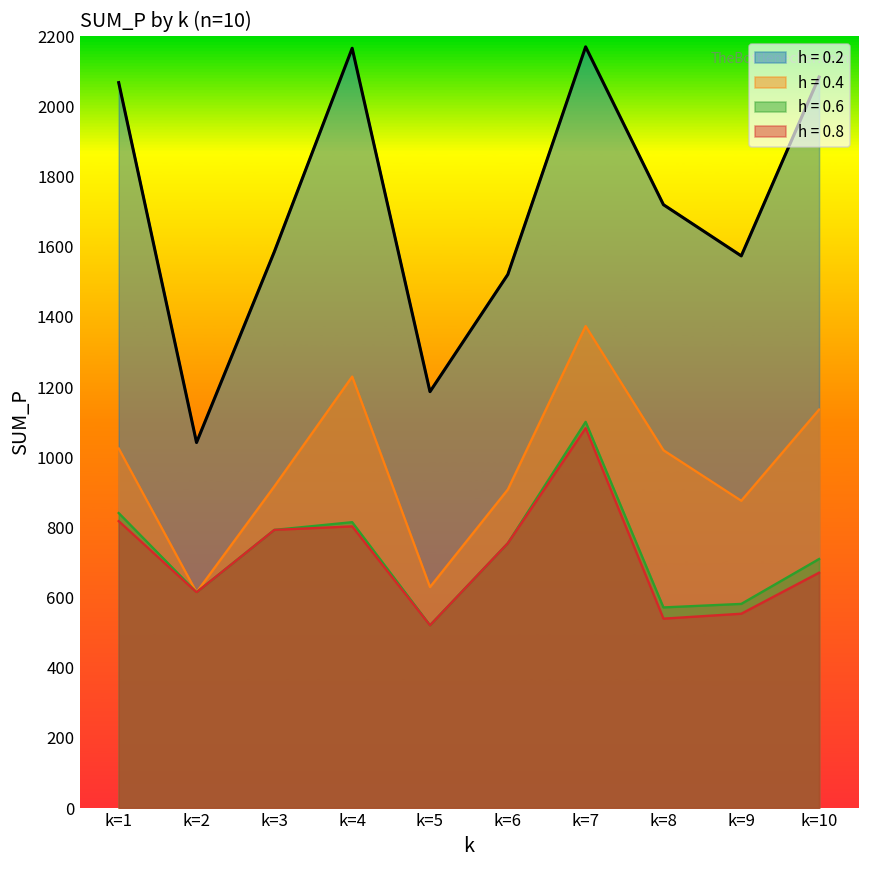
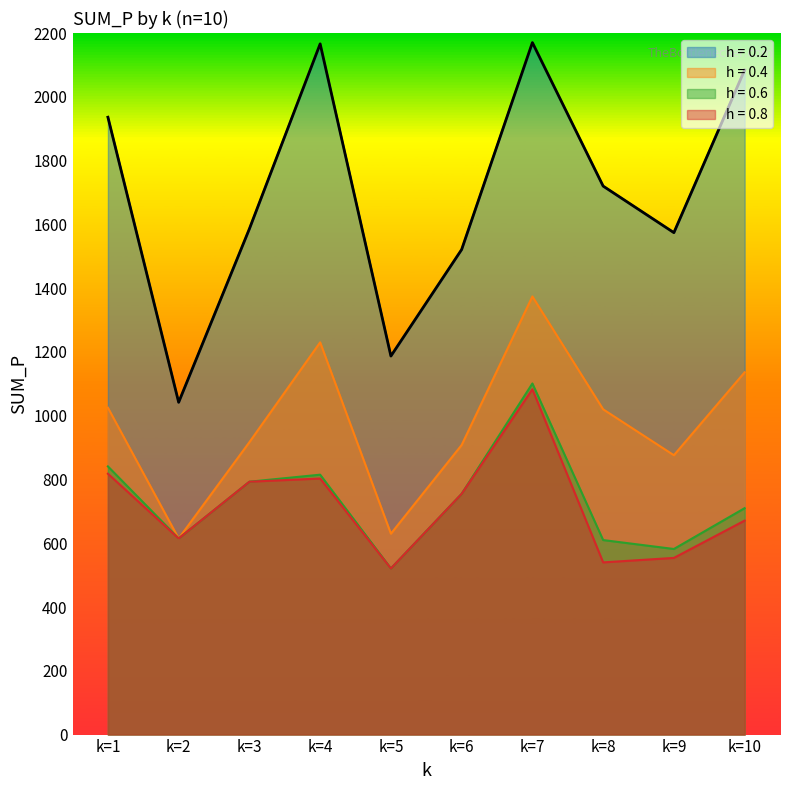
h = 0.2, k=1: 2070 -> 1940
h = 0.6, k=8: 570 -> 610
